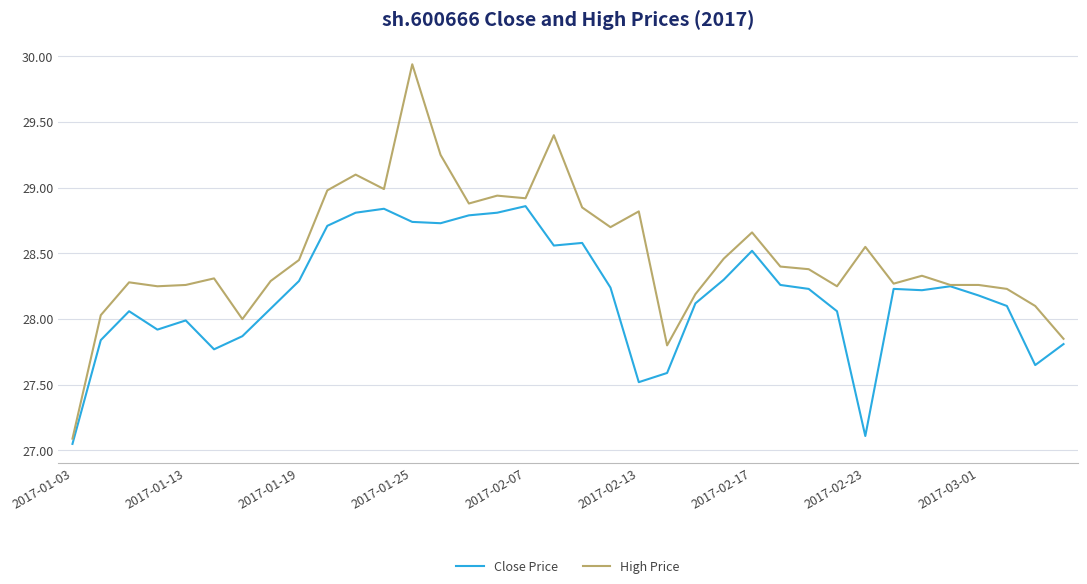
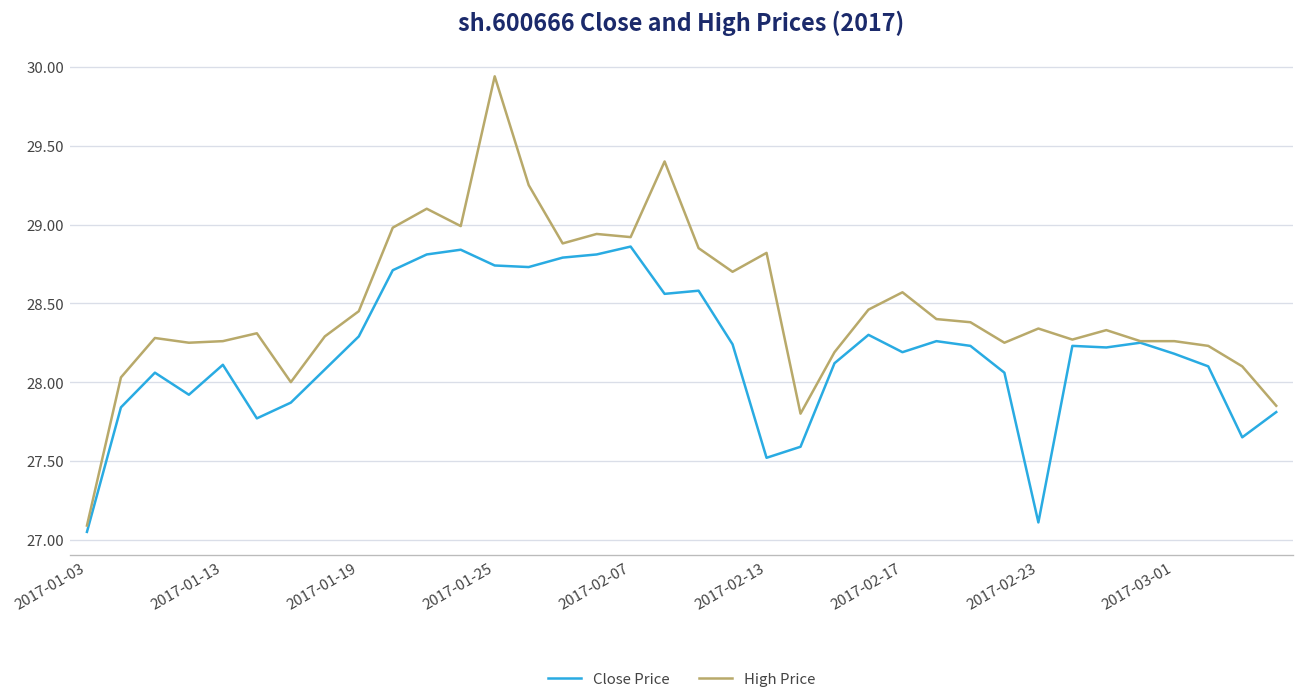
Close Price, 2017-01-13: 27.99 -> 28.11
Close Price, 2017-02-17: 28.52 -> 28.19
High Price, 2017-02-17: 28.66 -> 28.57
High Price, 2017-02-23: 28.55 -> 28.34
